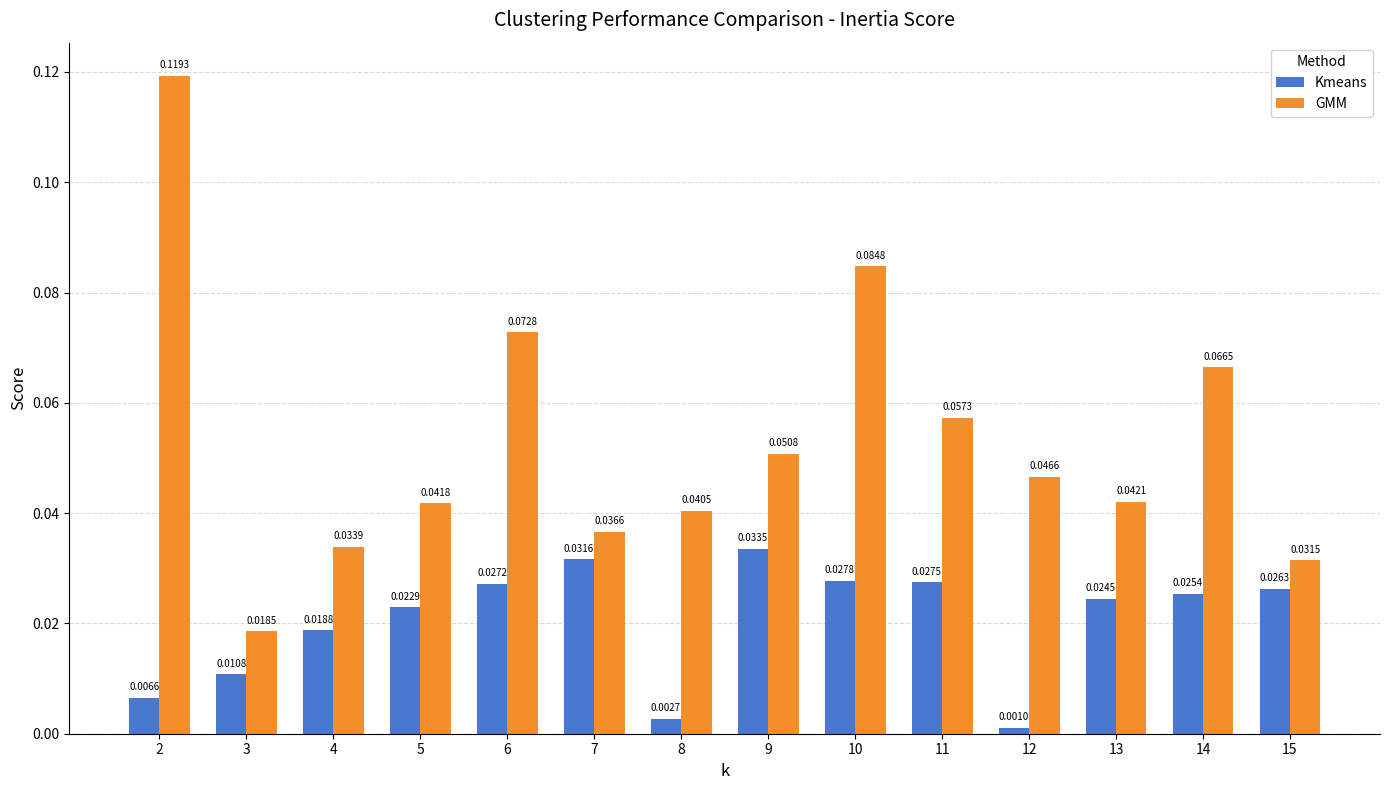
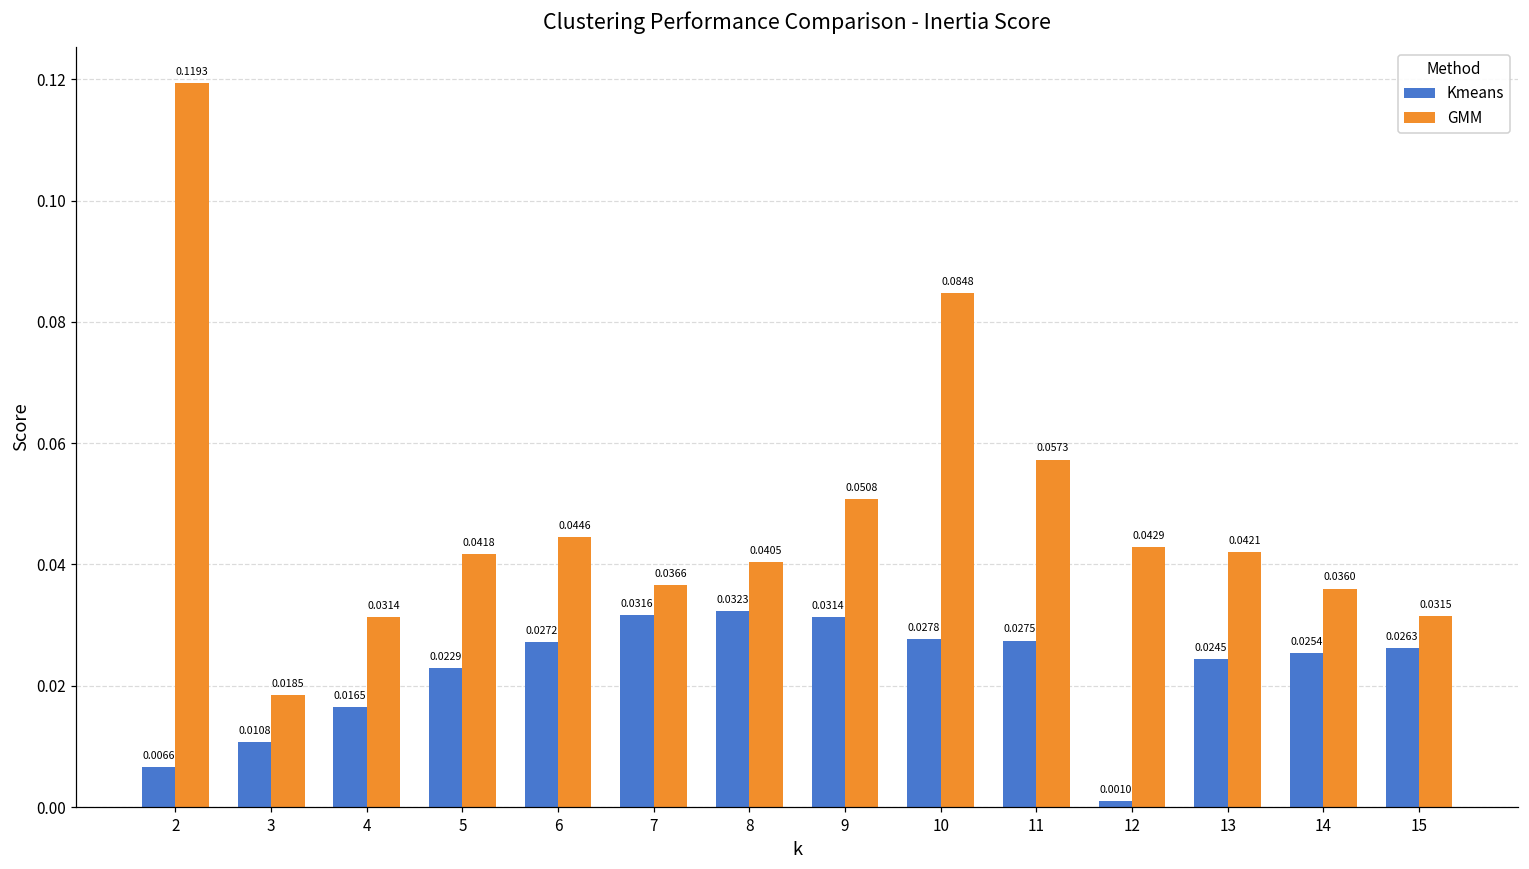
Kmeans, 4: 0.0188 -> 0.0165
GMM, 4: 0.0339 -> 0.0314
GMM, 6: 0.0728 -> 0.0446
Kmeans, 8: 0.0027 -> 0.0323
Kmeans, 9: 0.0335 -> 0.0314
GMM, 12: 0.0466 -> 0.0429
GMM, 14: 0.0665 -> 0.0360
